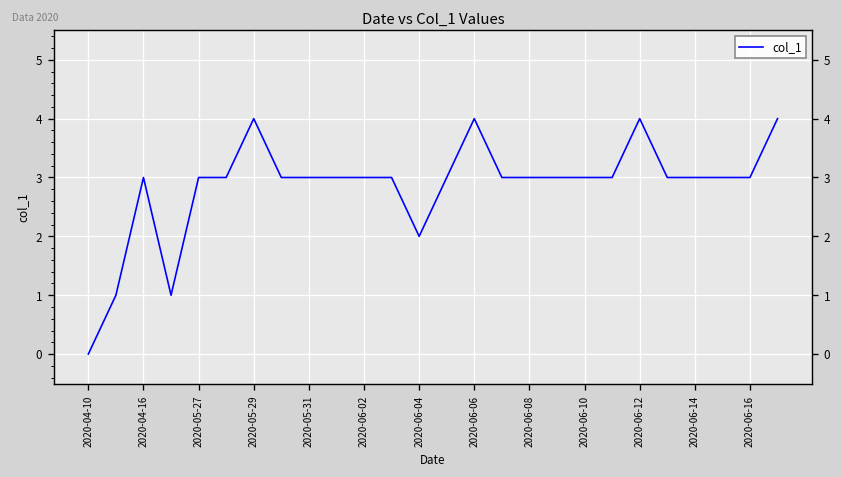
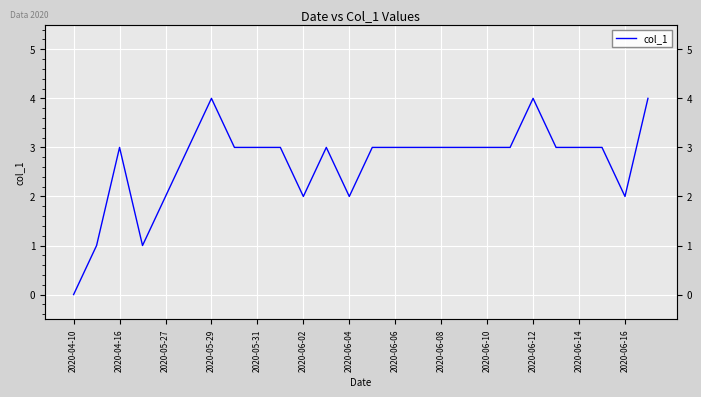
2020-05-27: 3 -> 2
2020-06-02: 3 -> 2
2020-06-06: 4 -> 3
2020-06-16: 3 -> 2
